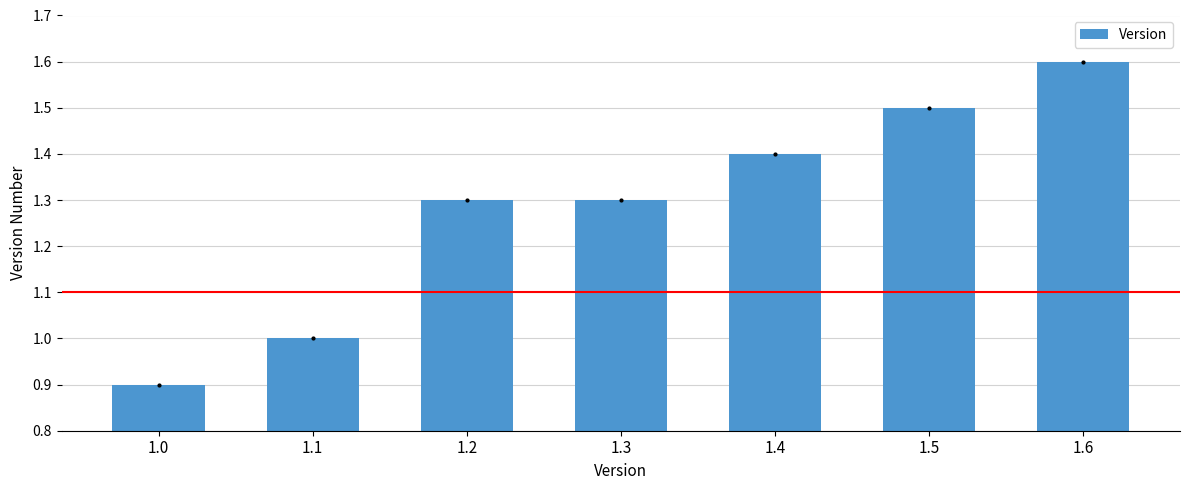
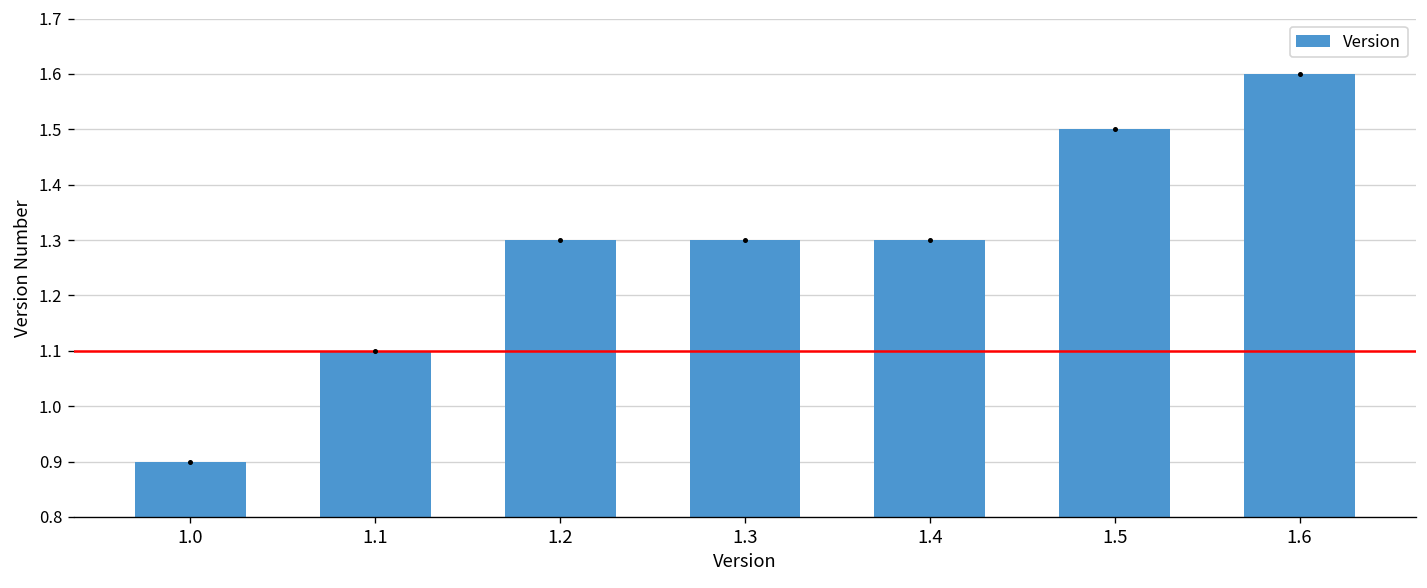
Version, 1.1: 1.0 -> 1.1
Version, 1.4: 1.4 -> 1.3
